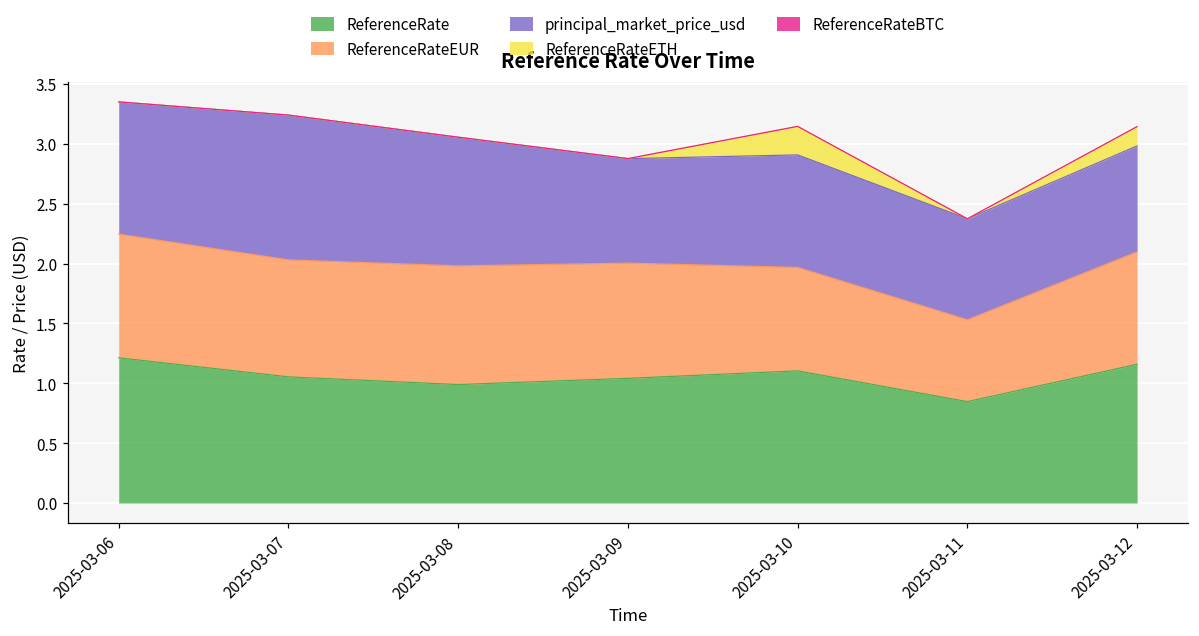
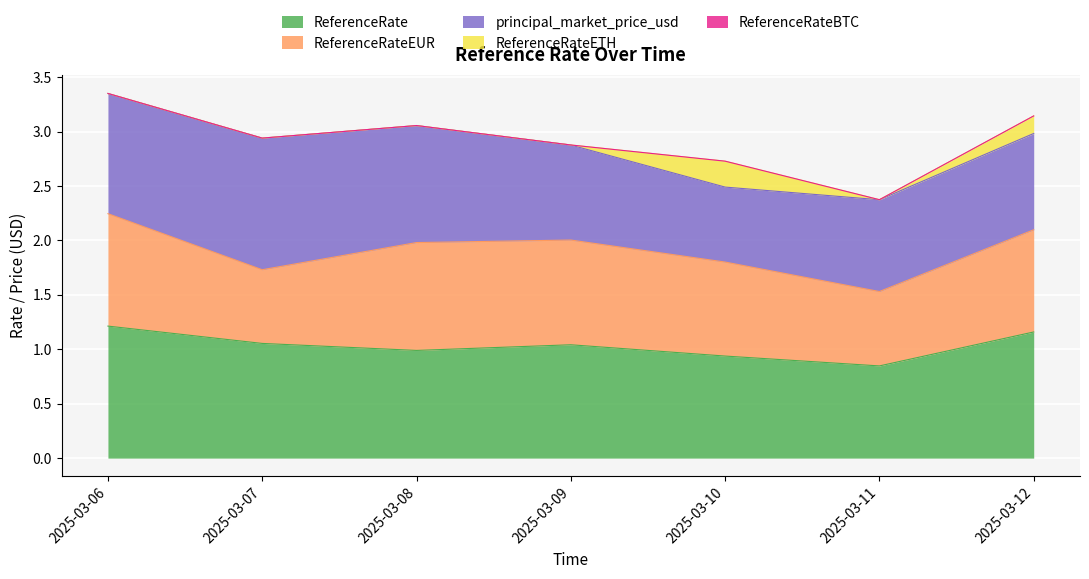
ReferenceRateEUR, 2025-03-07: 0.98 -> 0.68
ReferenceRate, 2025-03-10: 1.10 -> 0.94
principal_market_price_usd, 2025-03-10: 0.94 -> 0.69
